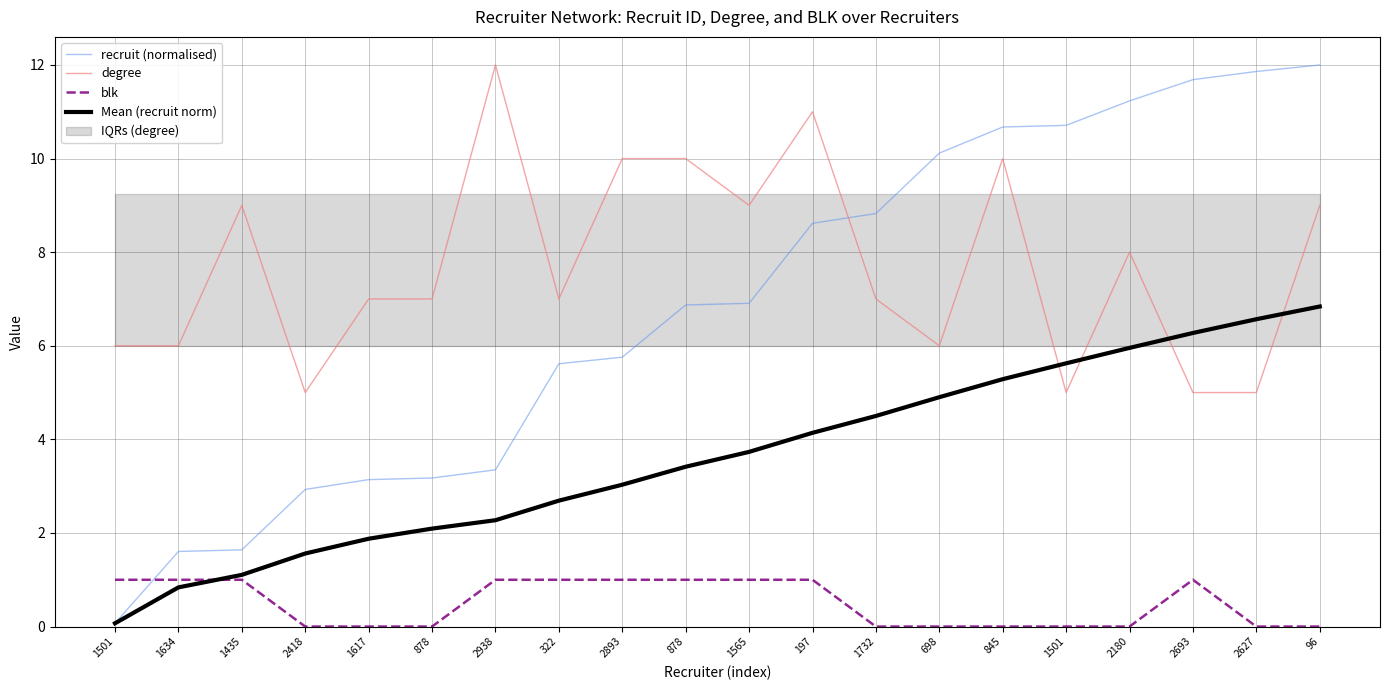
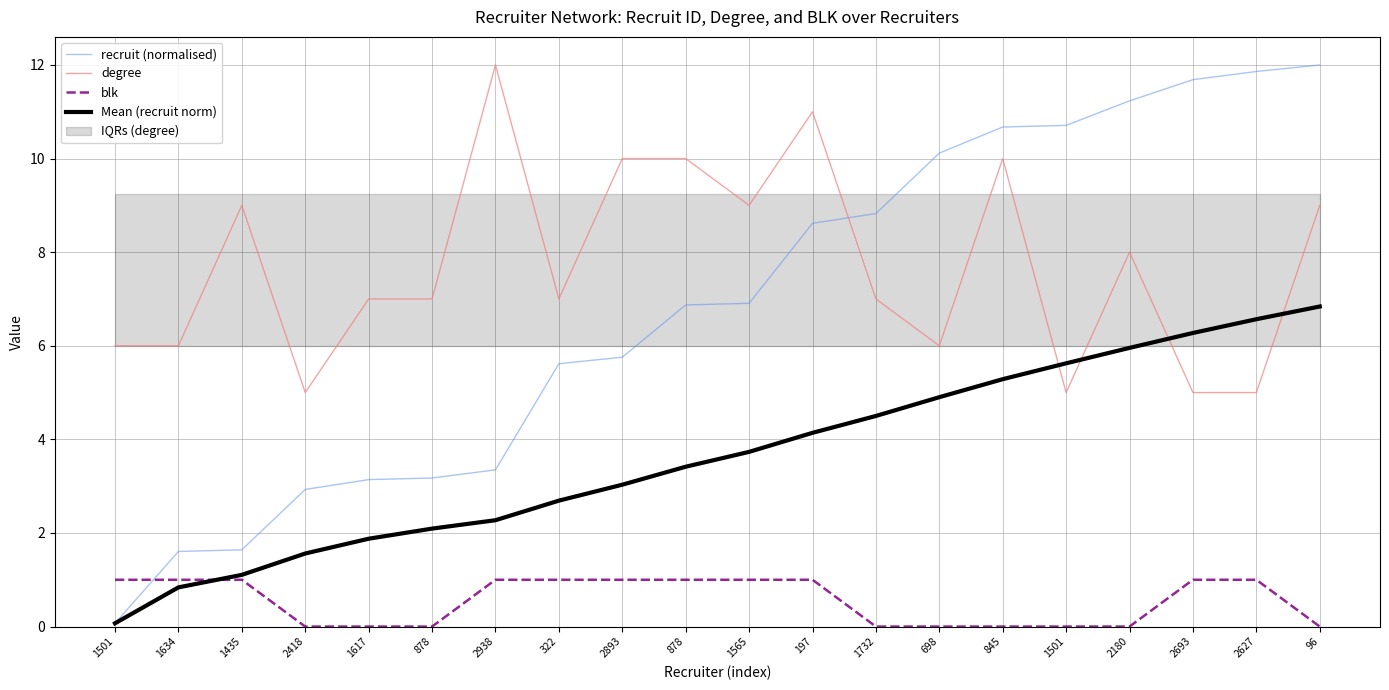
blk, 2627: 0 -> 1
